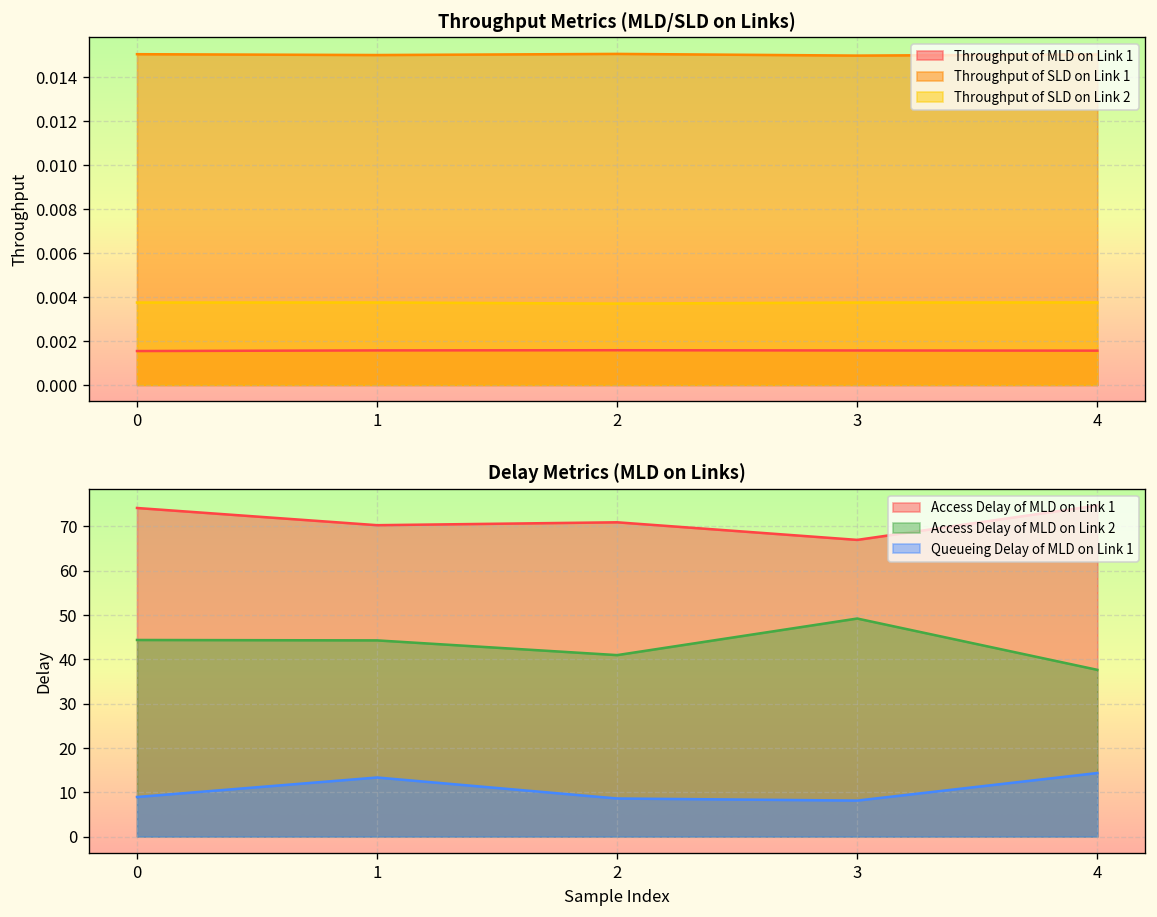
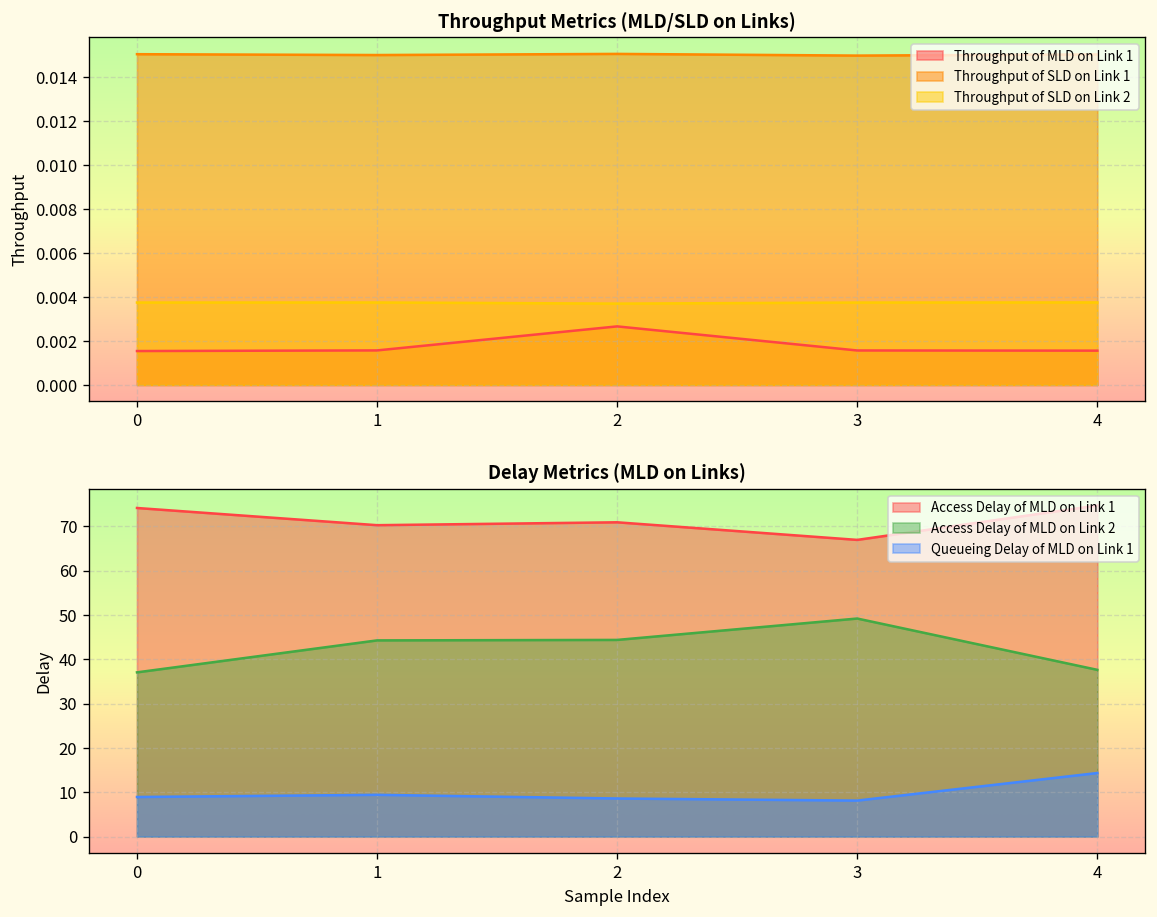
Throughput Metrics (MLD/SLD on Links), Throughput of MLD on Link 1, 2: 0.0016 -> 0.0027
Delay Metrics (MLD on Links), Access Delay of MLD on Link 2, 0: 44 -> 37
Delay Metrics (MLD on Links), Queueing Delay of MLD on Link 1, 1: 13 -> 9
Delay Metrics (MLD on Links), Access Delay of MLD on Link 2, 2: 41 -> 44
